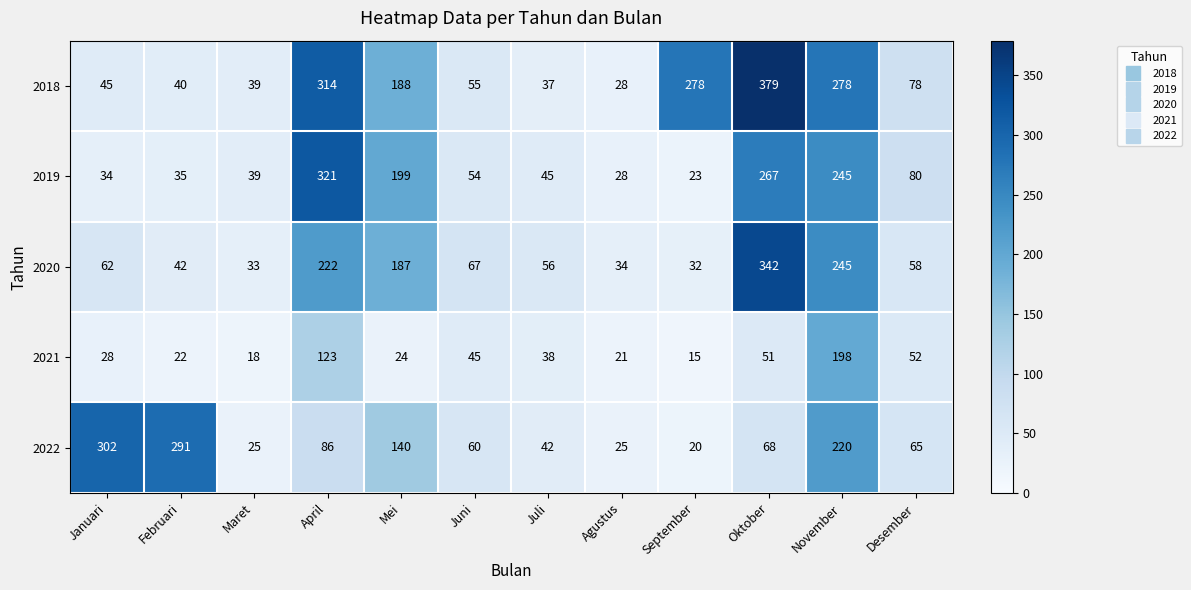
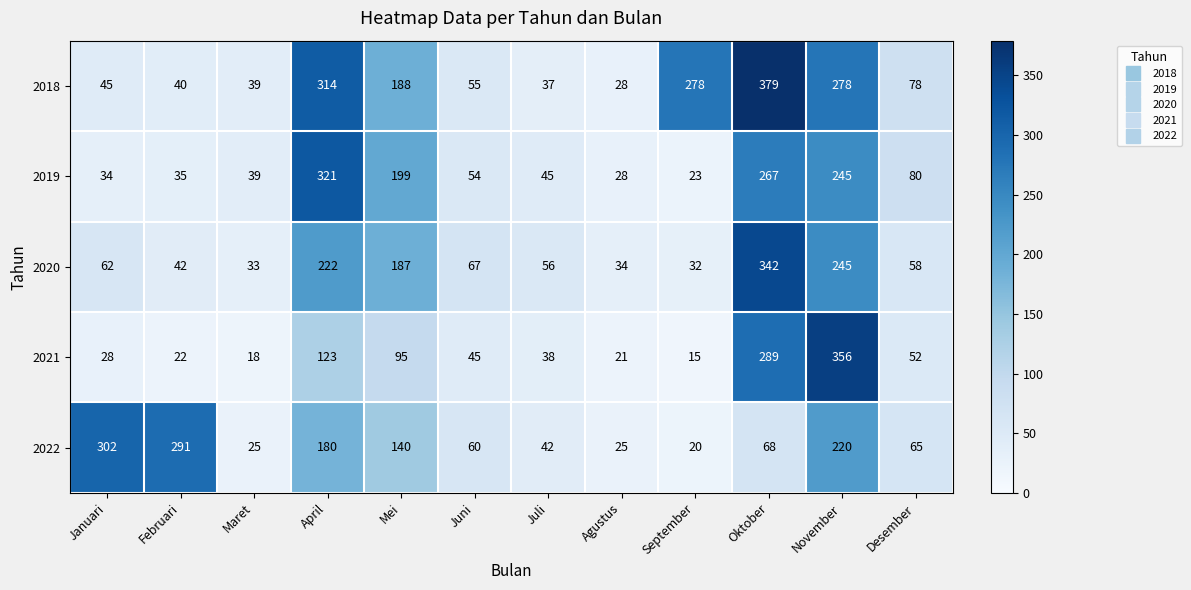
2021, Mei: 24 -> 95
2021, Oktober: 51 -> 289
2021, November: 198 -> 356
2022, April: 86 -> 180
